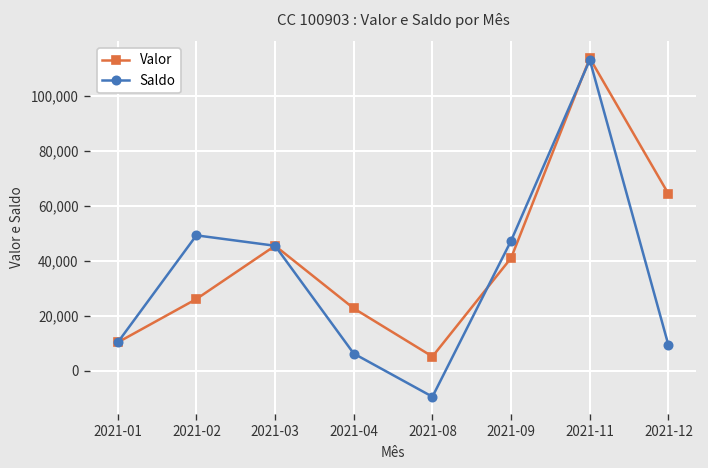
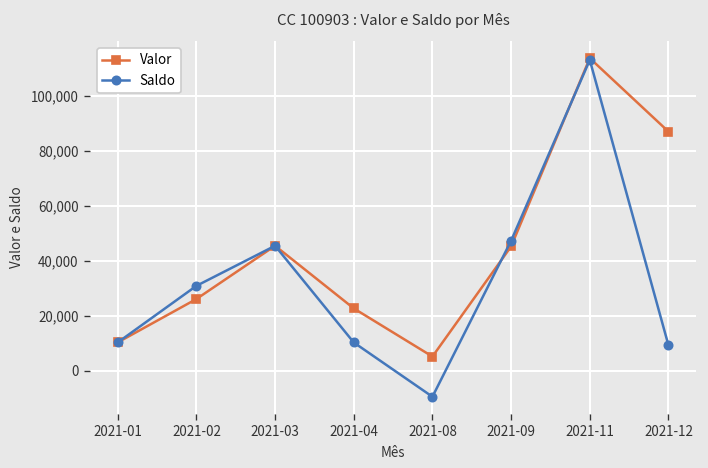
Saldo, 2021-02: 49,000 -> 31,000
Saldo, 2021-04: 6,000 -> 10,000
Valor, 2021-09: 41,000 -> 45,000
Valor, 2021-12: 64,000 -> 87,000
